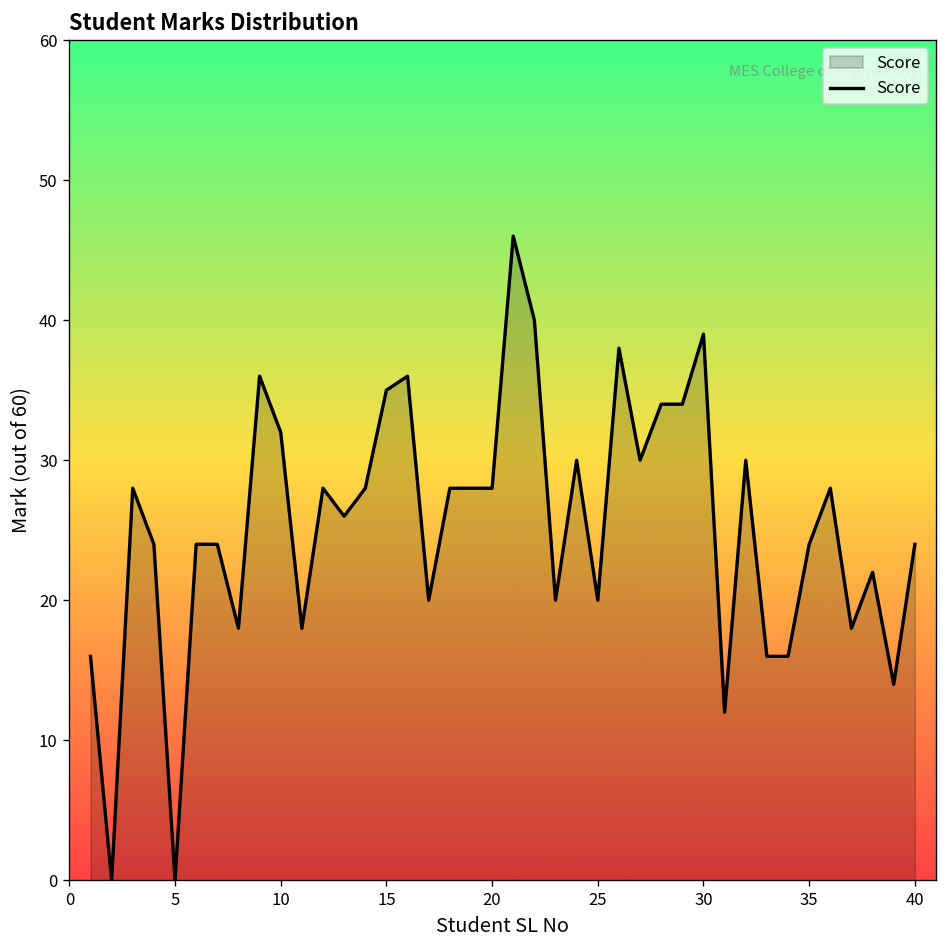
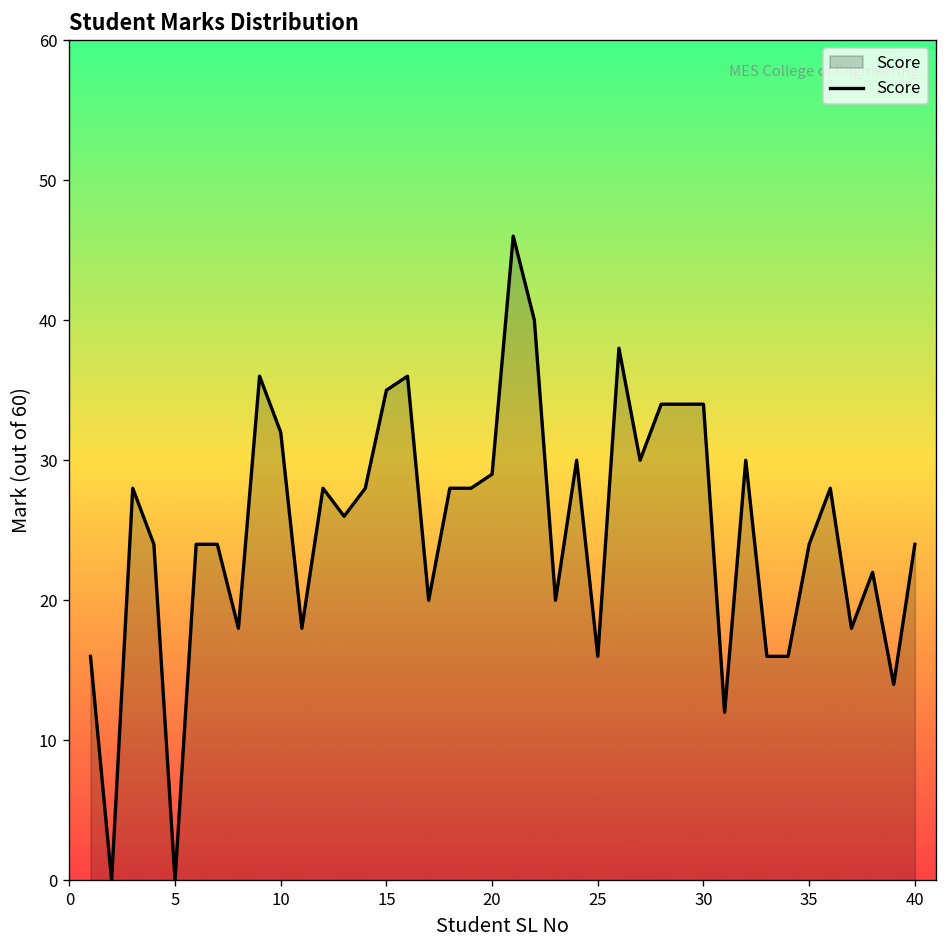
20: 28 -> 29
25: 20 -> 16
30: 39 -> 34
